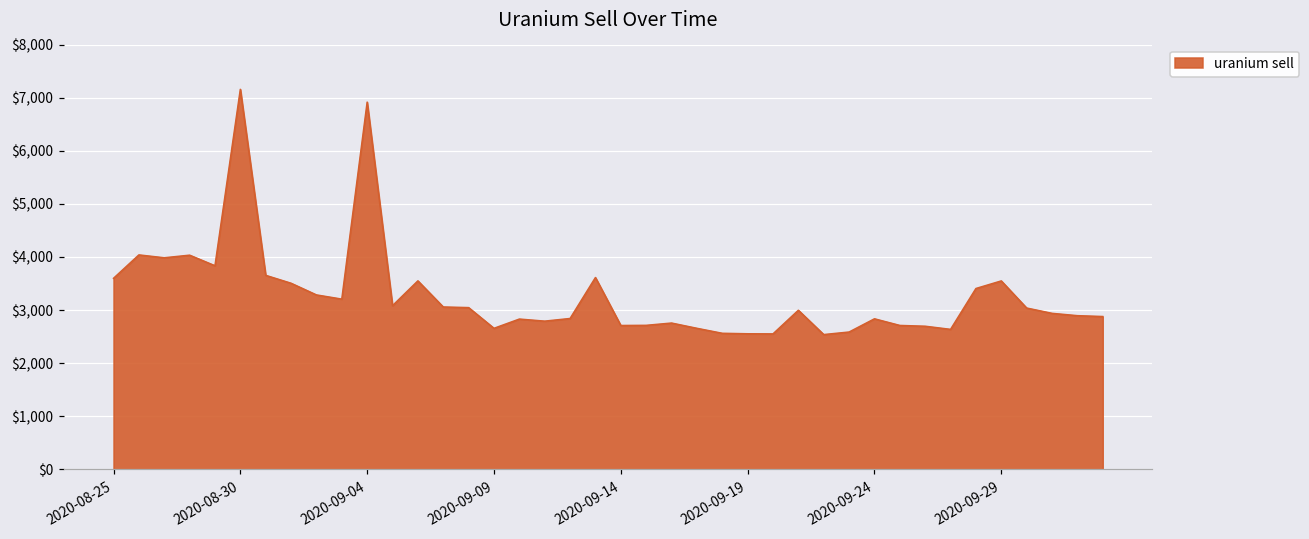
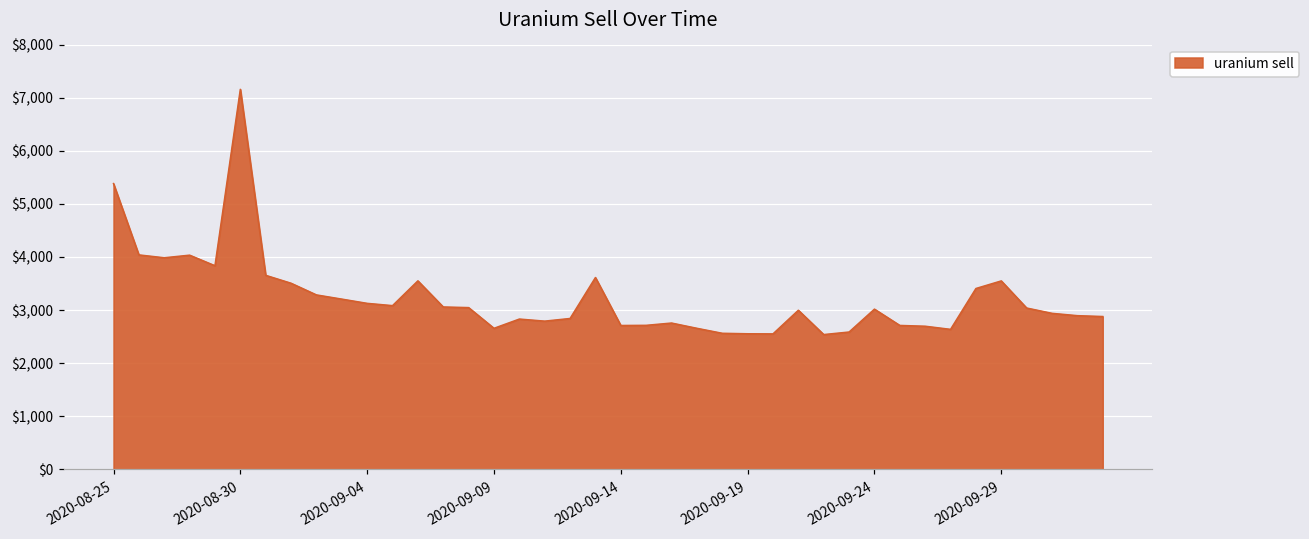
2020-08-25: $3,600 -> $5,400
2020-09-04: $6,900 -> $3,100
2020-09-24: $2,800 -> $3,000
